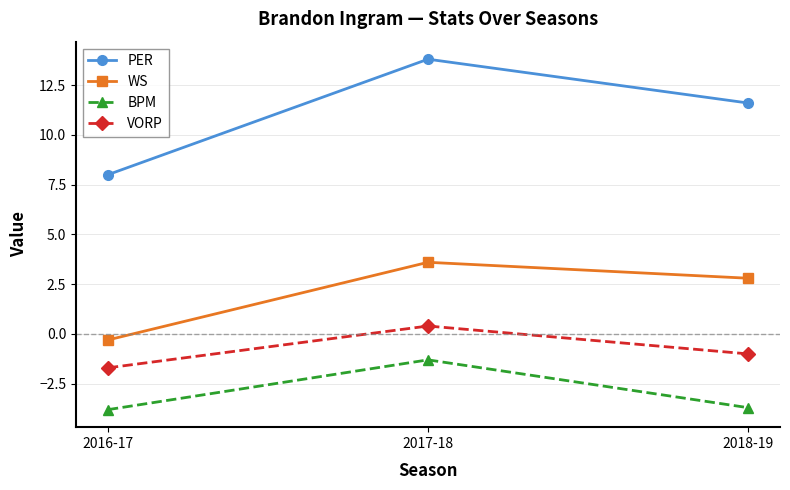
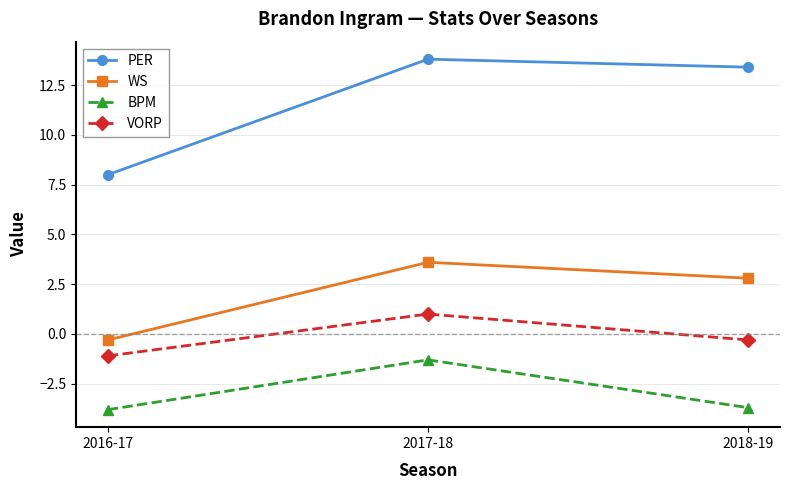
VORP, 2016-17: -1.7 -> -1.1
VORP, 2017-18: 0.4 -> 1.0
PER, 2018-19: 11.6 -> 13.4
VORP, 2018-19: -1.0 -> -0.3
